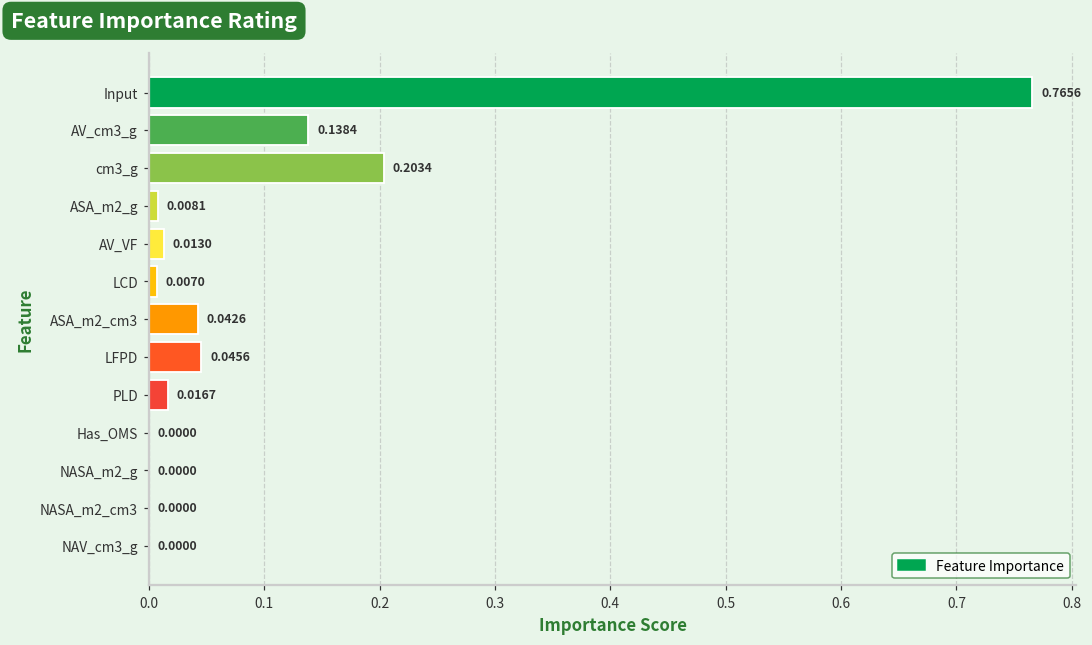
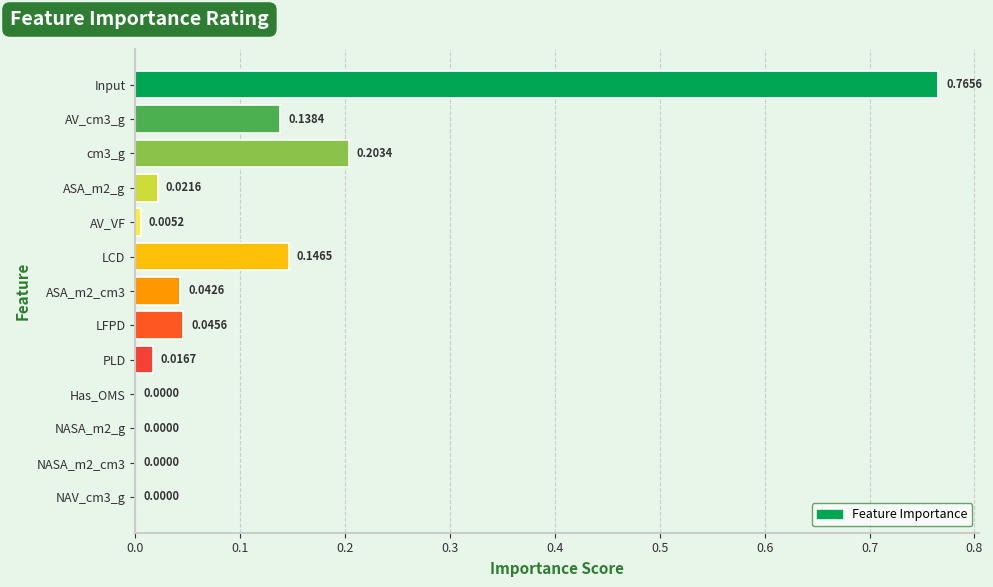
ASA_m2_g: 0.0081 -> 0.0216
AV_VF: 0.0130 -> 0.0052
LCD: 0.0070 -> 0.1465
